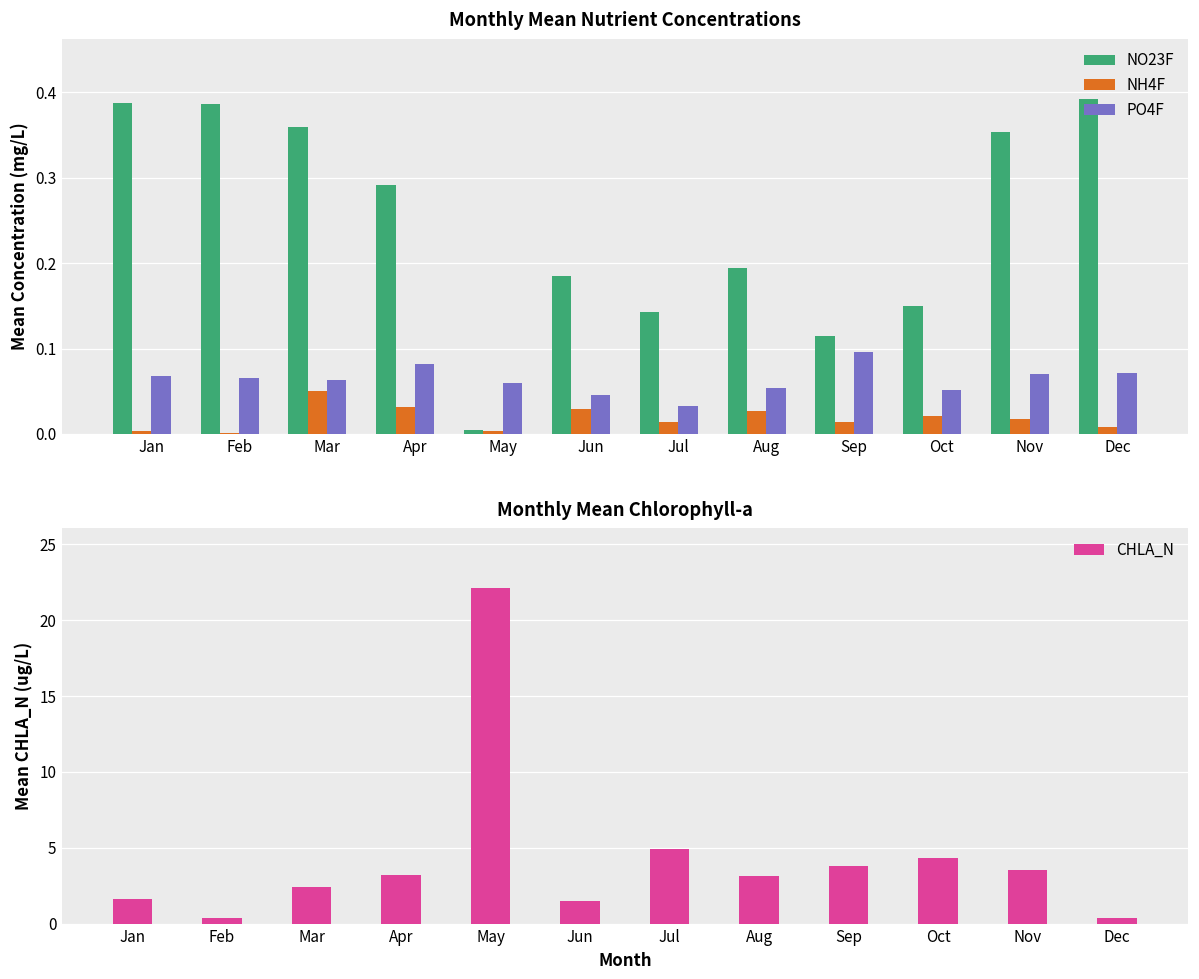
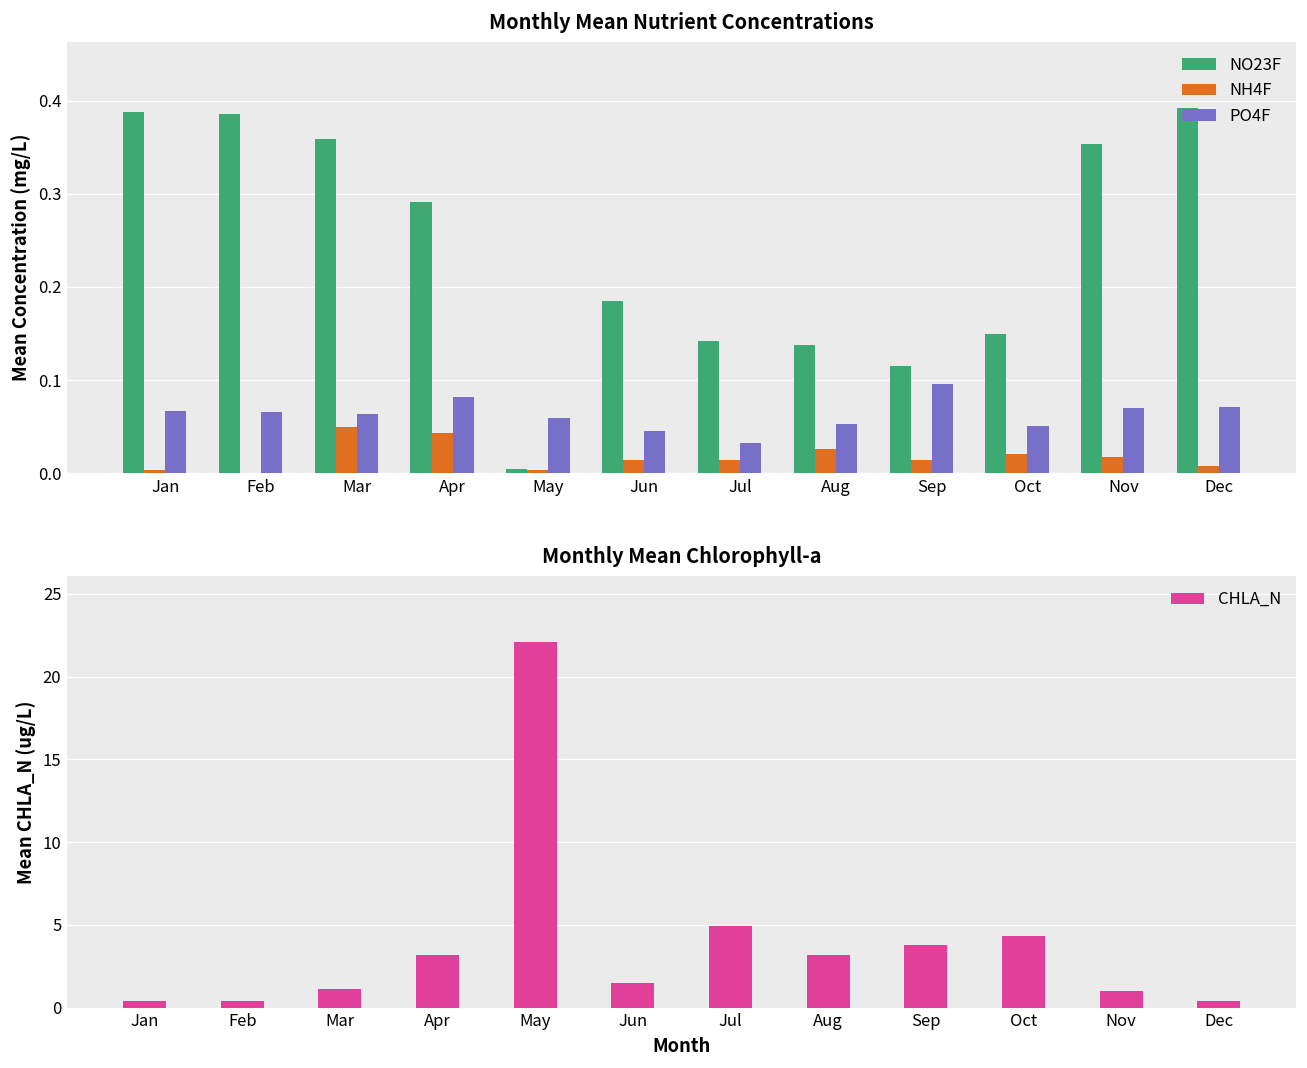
Monthly Mean Nutrient Concentrations, NH4F, Apr: 0.03 -> 0.04
Monthly Mean Nutrient Concentrations, NH4F, Jun: 0.03 -> 0.01
Monthly Mean Nutrient Concentrations, NO23F, Aug: 0.19 -> 0.14
Monthly Mean Chlorophyll-a, Jan: 1.6 -> 0.4
Monthly Mean Chlorophyll-a, Mar: 2.4 -> 1.1
Monthly Mean Chlorophyll-a, Nov: 3.5 -> 1.0
